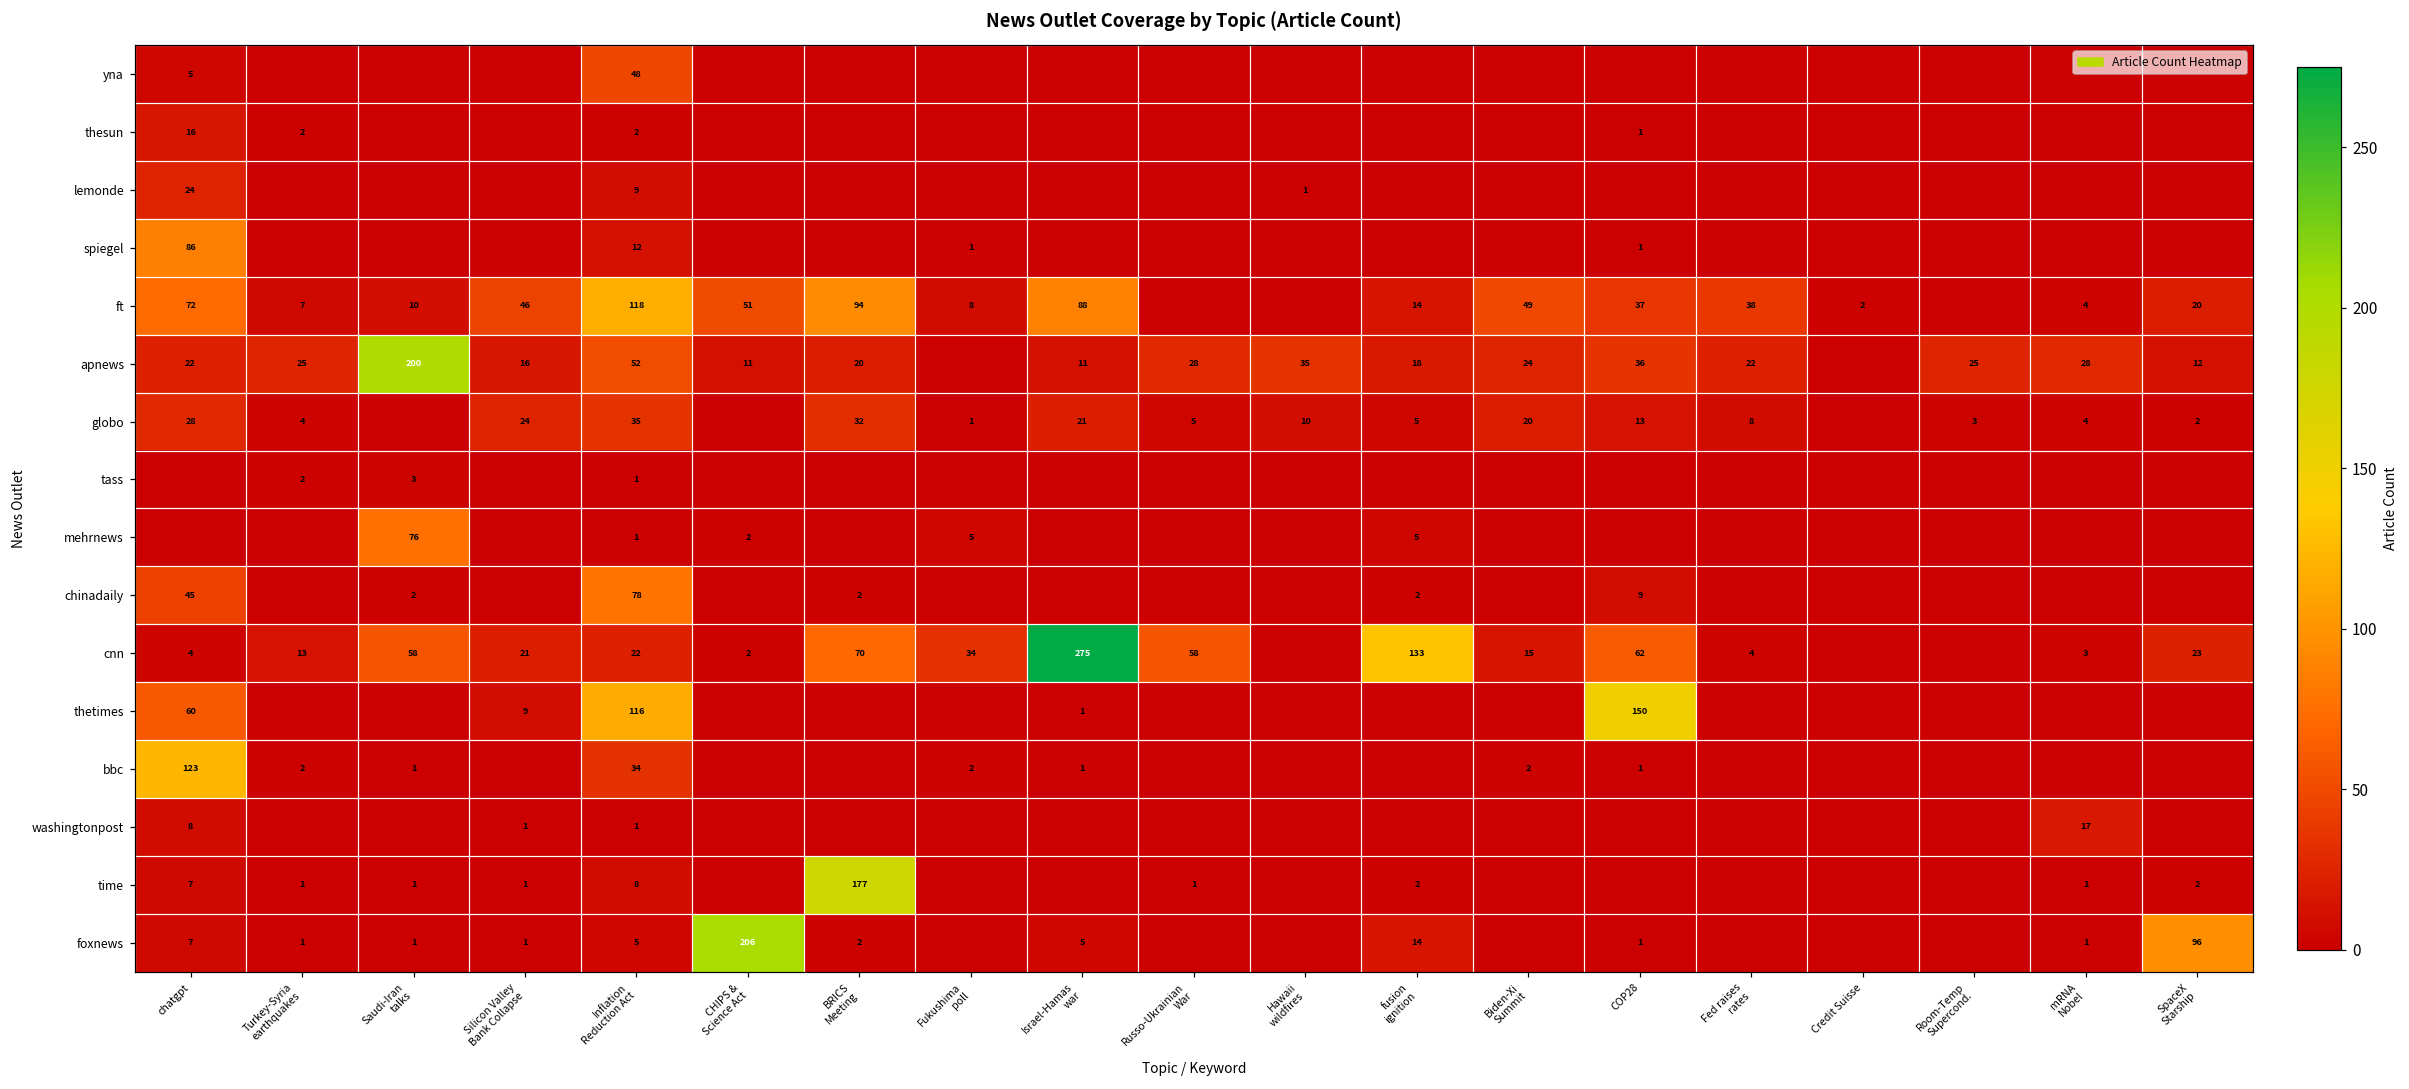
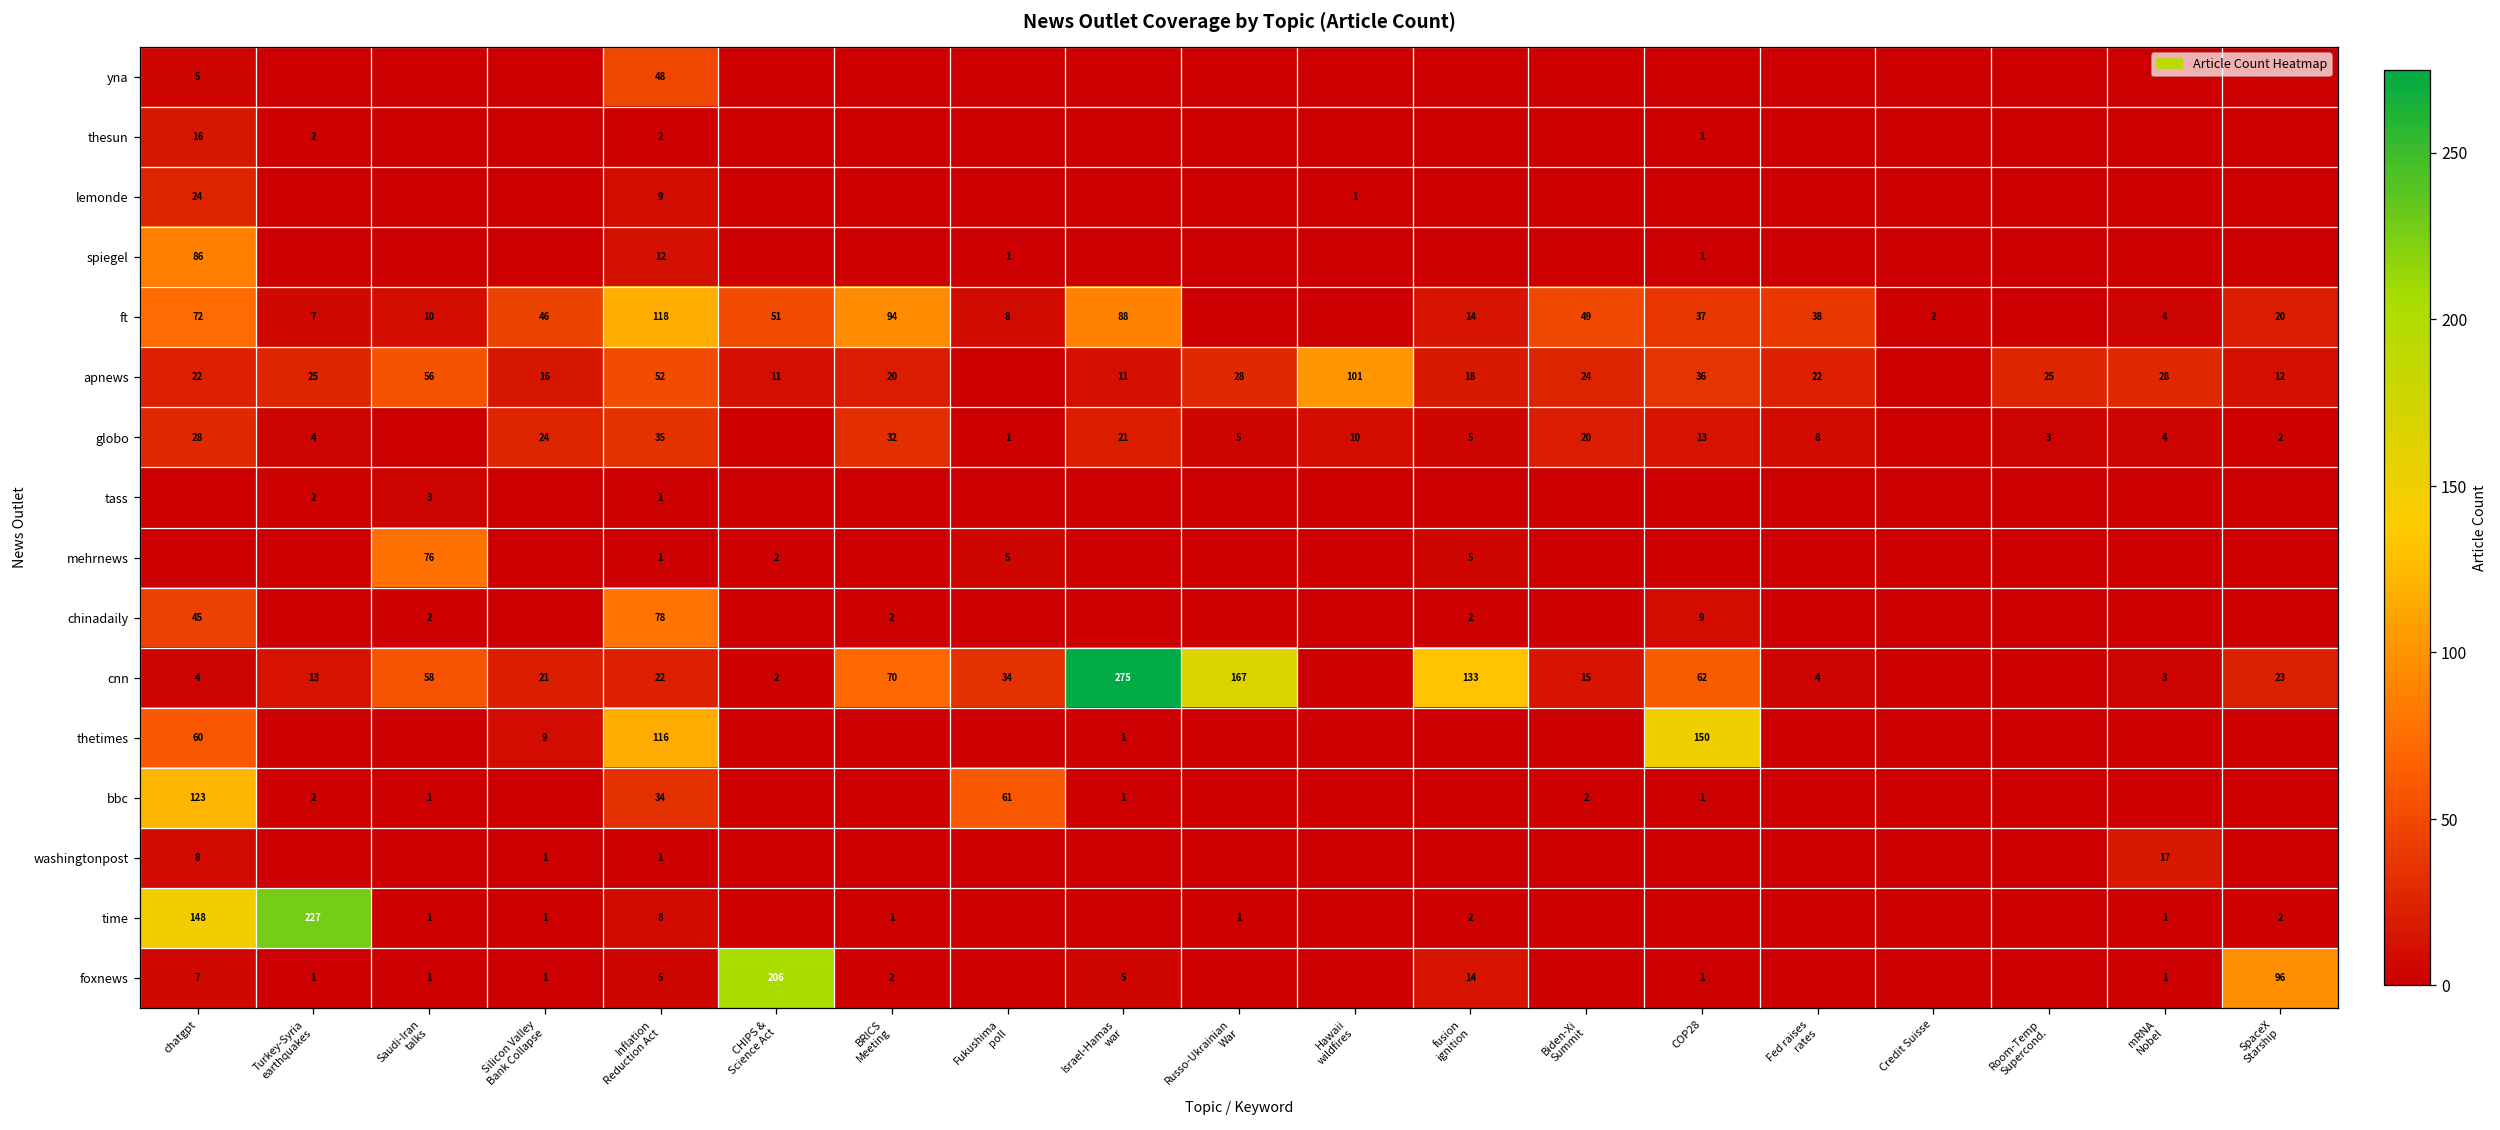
apnews, Saudi-Iran talks: 200 -> 56
apnews, Hawaii wildfires: 35 -> 101
cnn, Russo-Ukrainian War: 58 -> 167
bbc, Fukushima poll: 2 -> 61
time, chatgpt: 7 -> 148
time, Turkey-Syria earthquakes: 1 -> 227
time, BRICS Meeting: 177 -> 1
